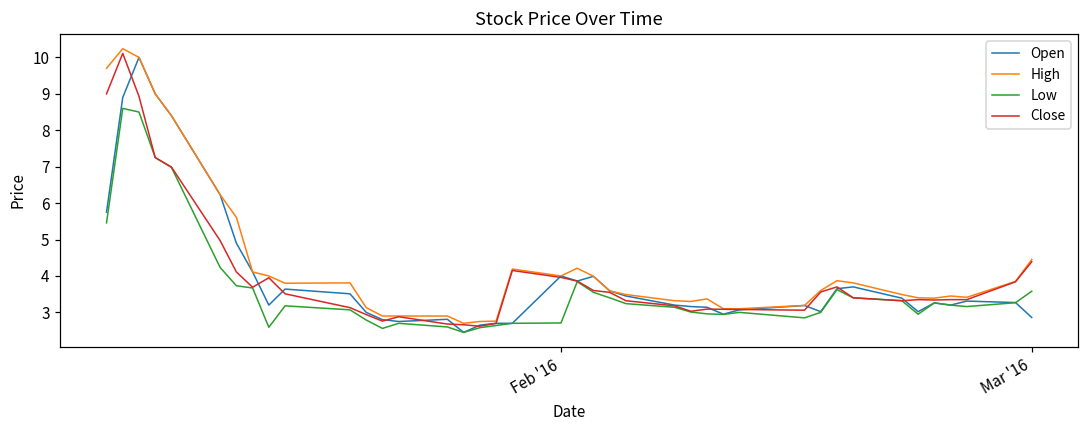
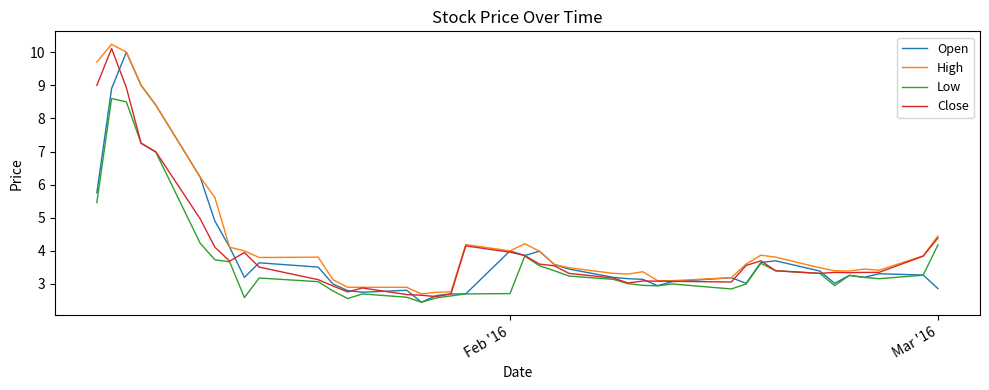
Low, Mar '16: 3.6 -> 4.2
